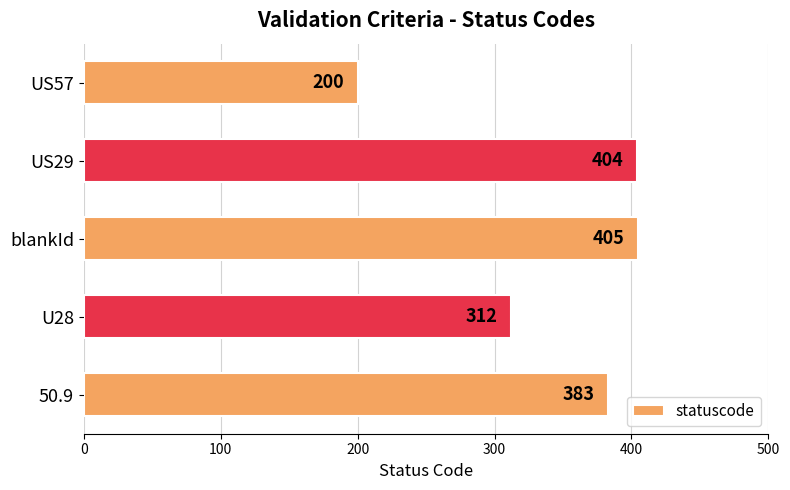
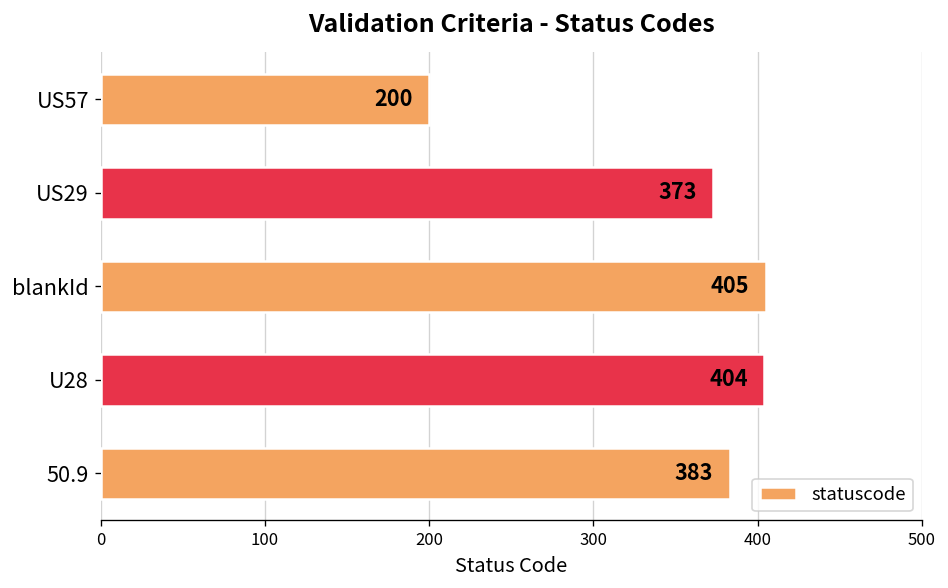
US29: 404 -> 373
U28: 312 -> 404
